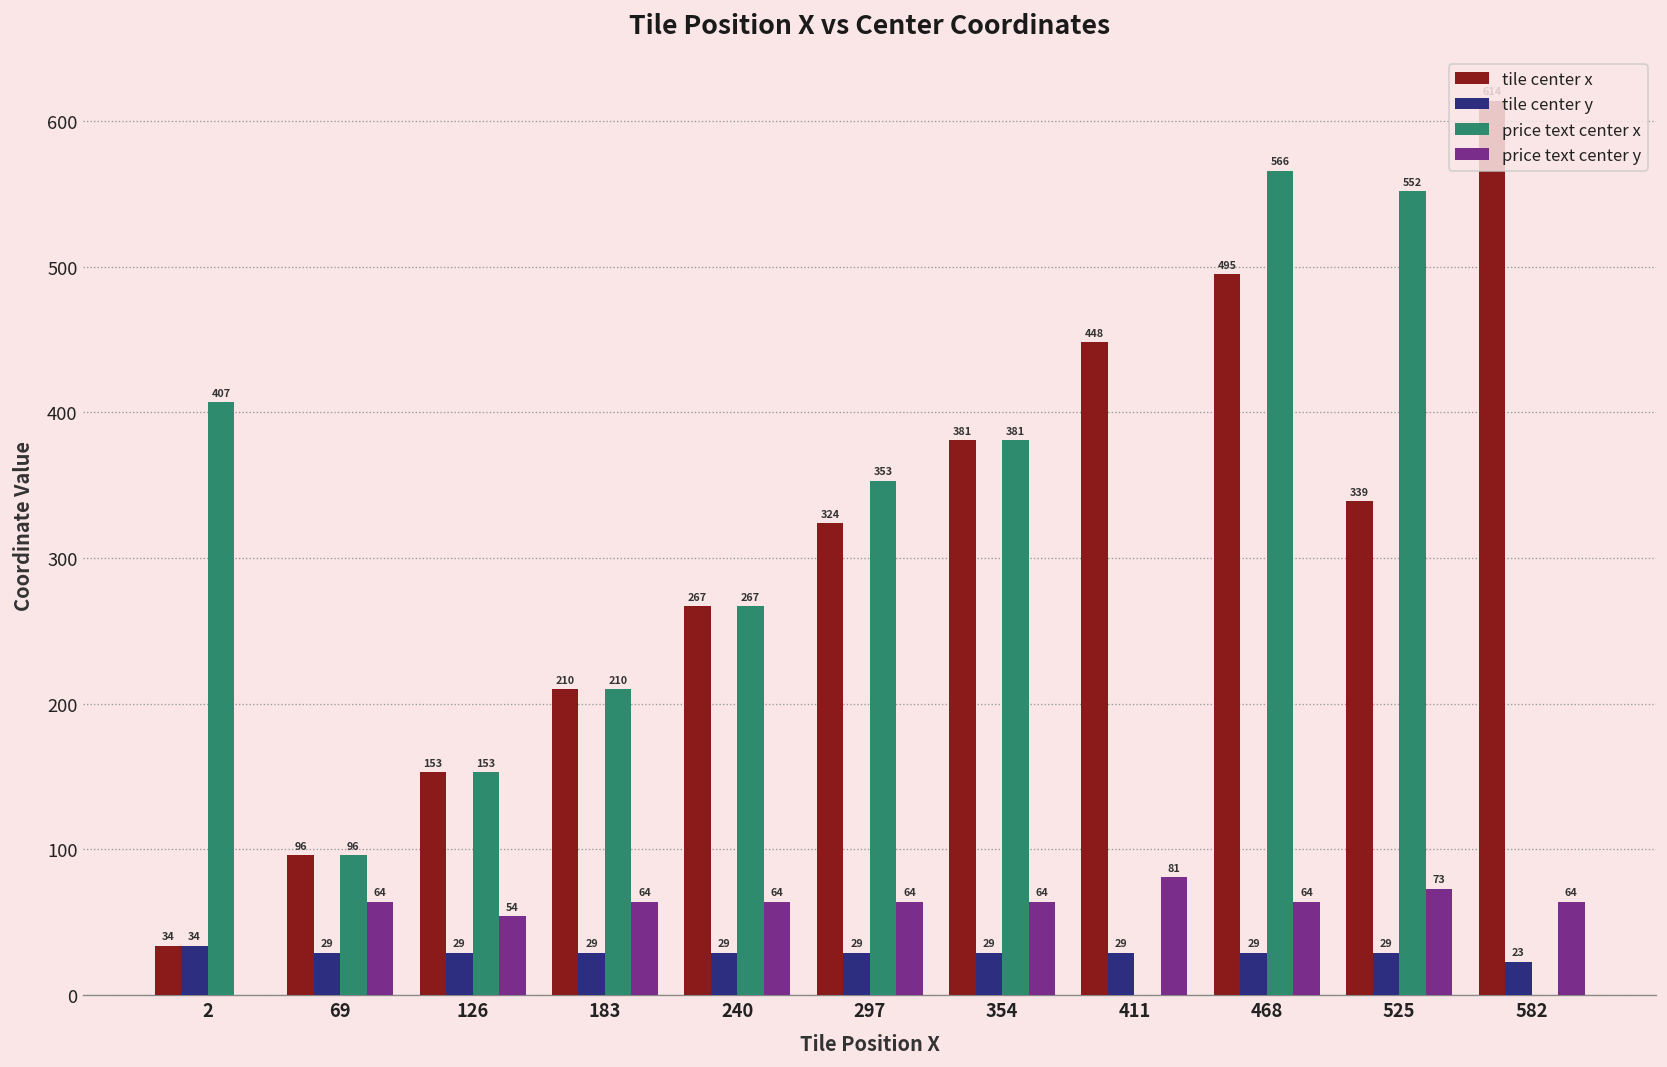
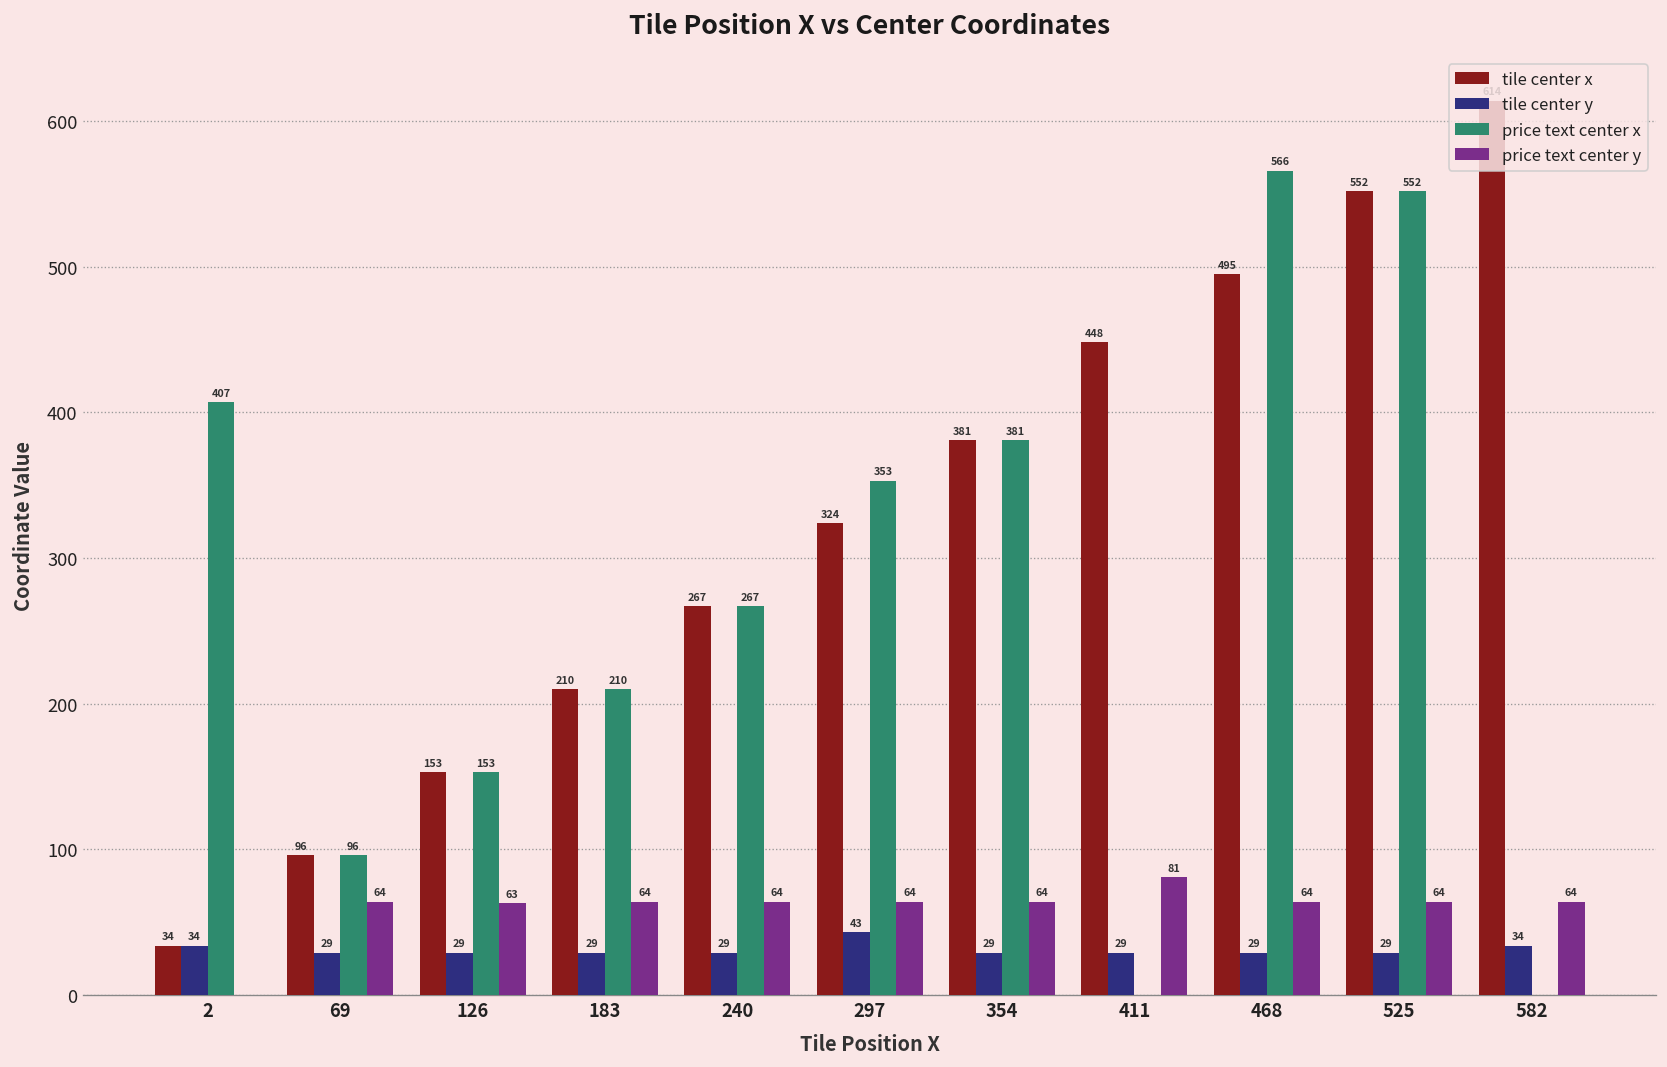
price text center y, 126: 54 -> 63
tile center y, 297: 29 -> 43
tile center x, 525: 339 -> 552
price text center y, 525: 73 -> 64
tile center y, 582: 23 -> 34
